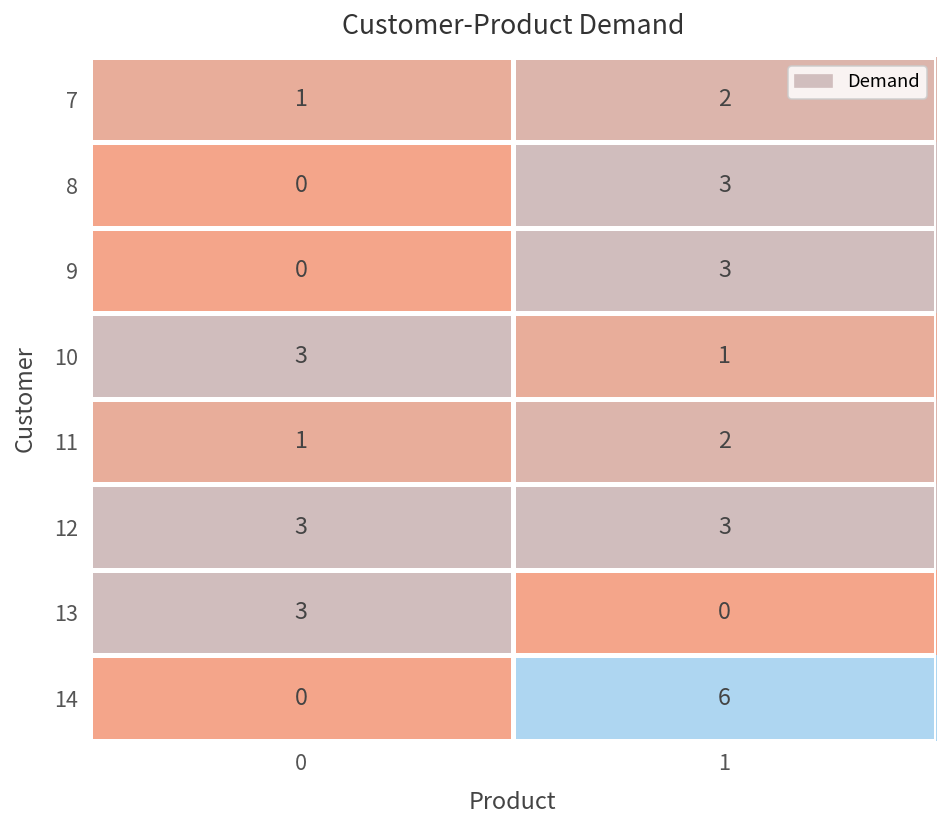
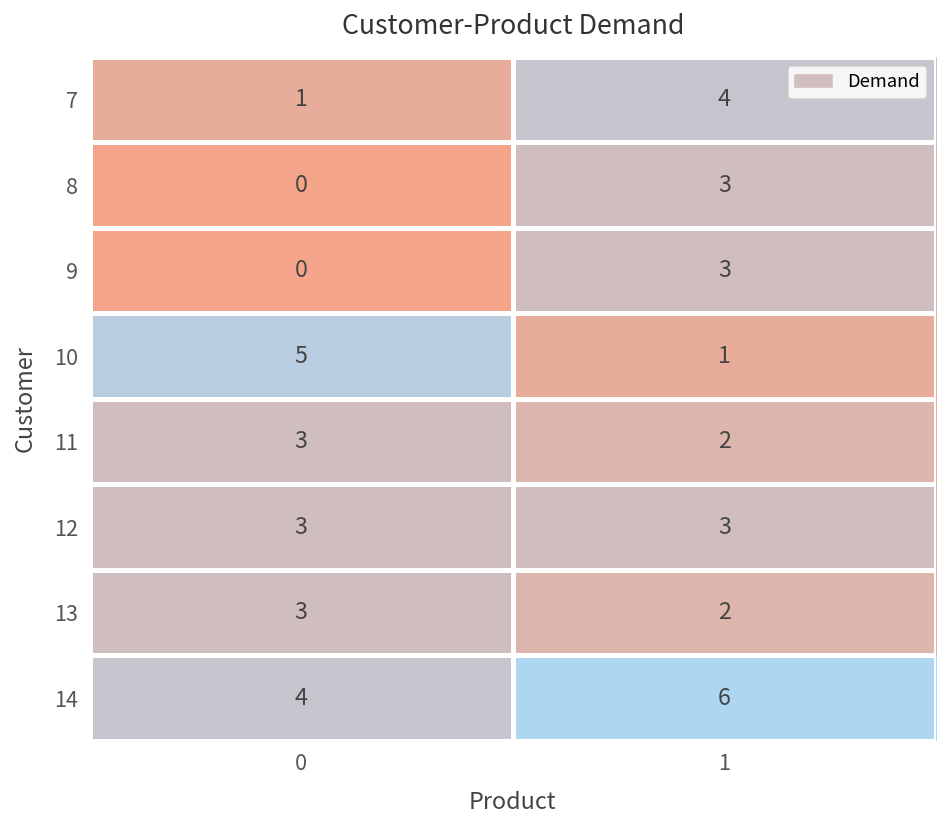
7, 1: 2 -> 4
10, 0: 3 -> 5
11, 0: 1 -> 3
13, 1: 0 -> 2
14, 0: 0 -> 4
